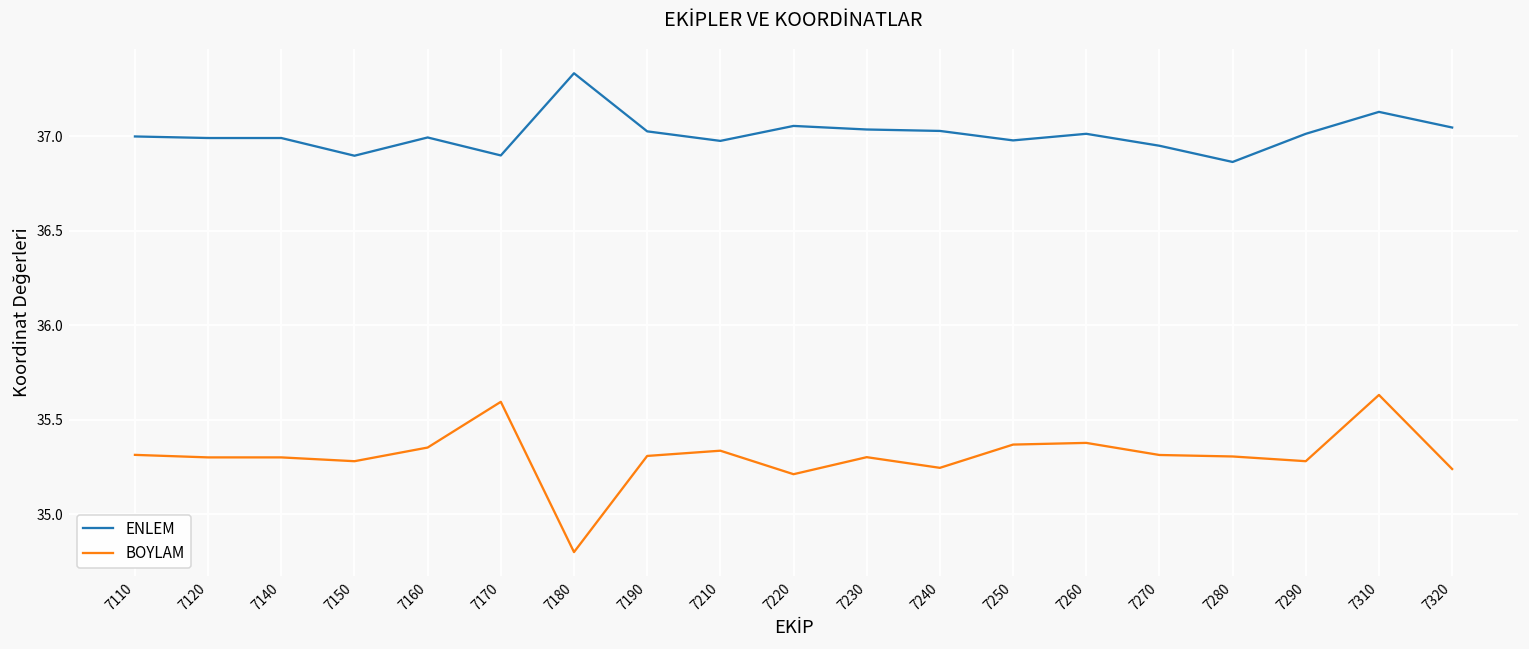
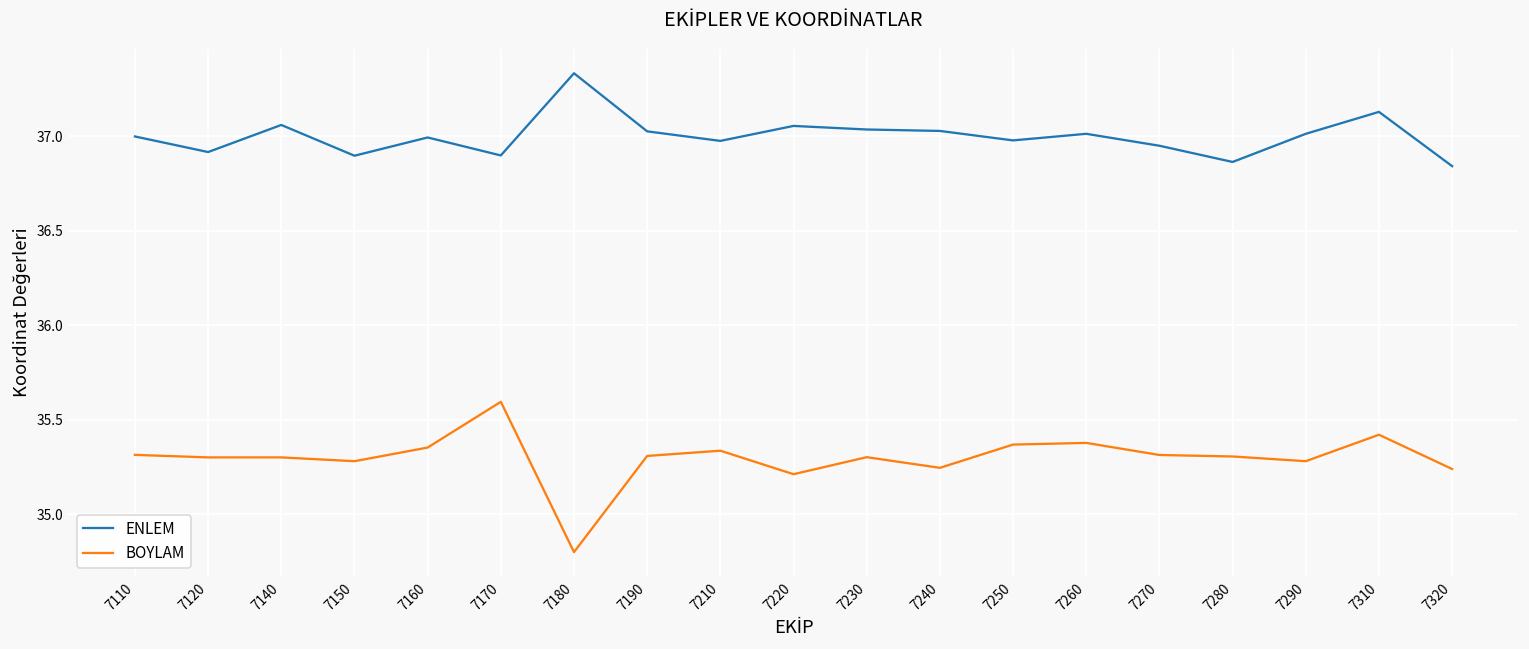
ENLEM, 7120: 36.99 -> 36.92
ENLEM, 7140: 36.99 -> 37.06
BOYLAM, 7310: 35.63 -> 35.42
ENLEM, 7320: 37.05 -> 36.84
